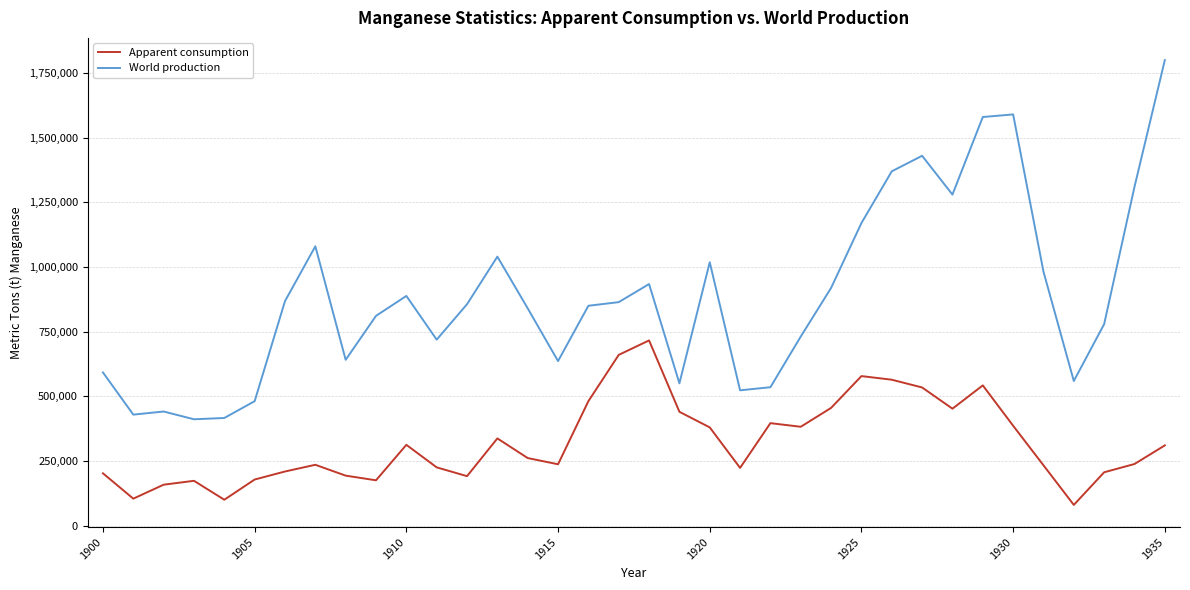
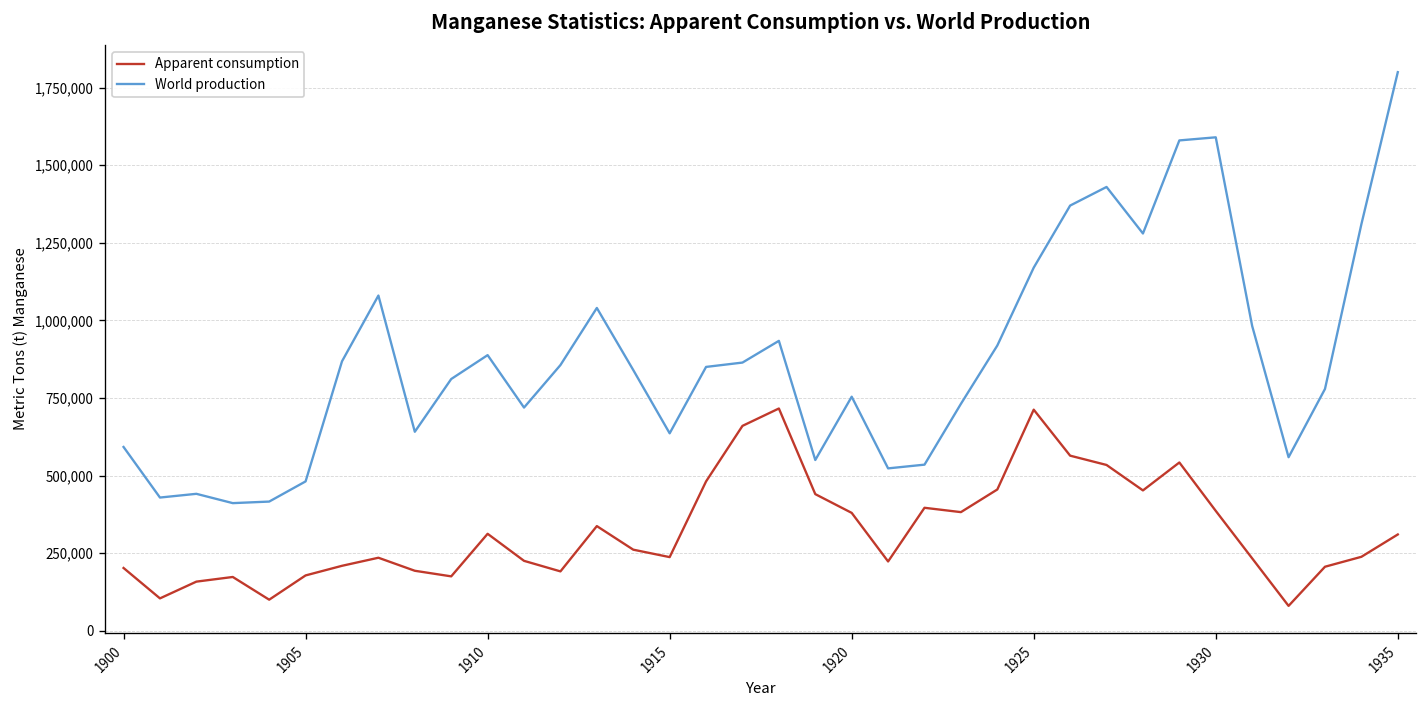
World production, 1920: 1,020,000 -> 750,000
Apparent consumption, 1925: 580,000 -> 710,000
